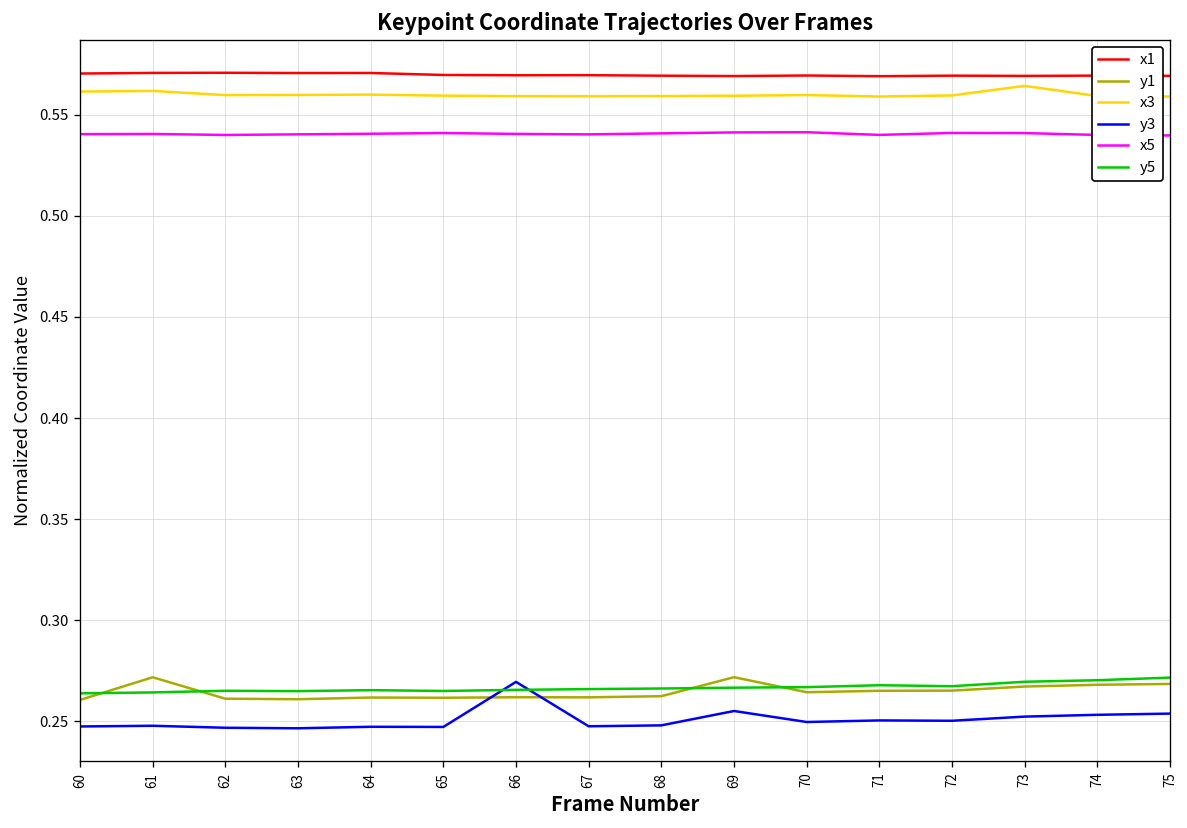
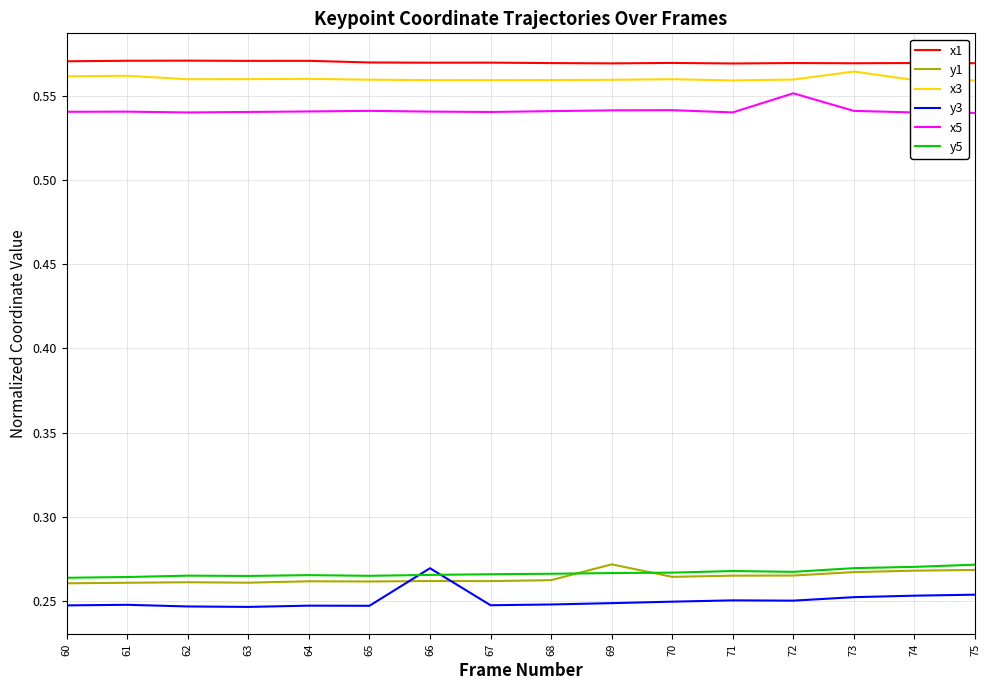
y1, 61: 0.272 -> 0.261
y3, 69: 0.255 -> 0.249
x5, 72: 0.541 -> 0.551
